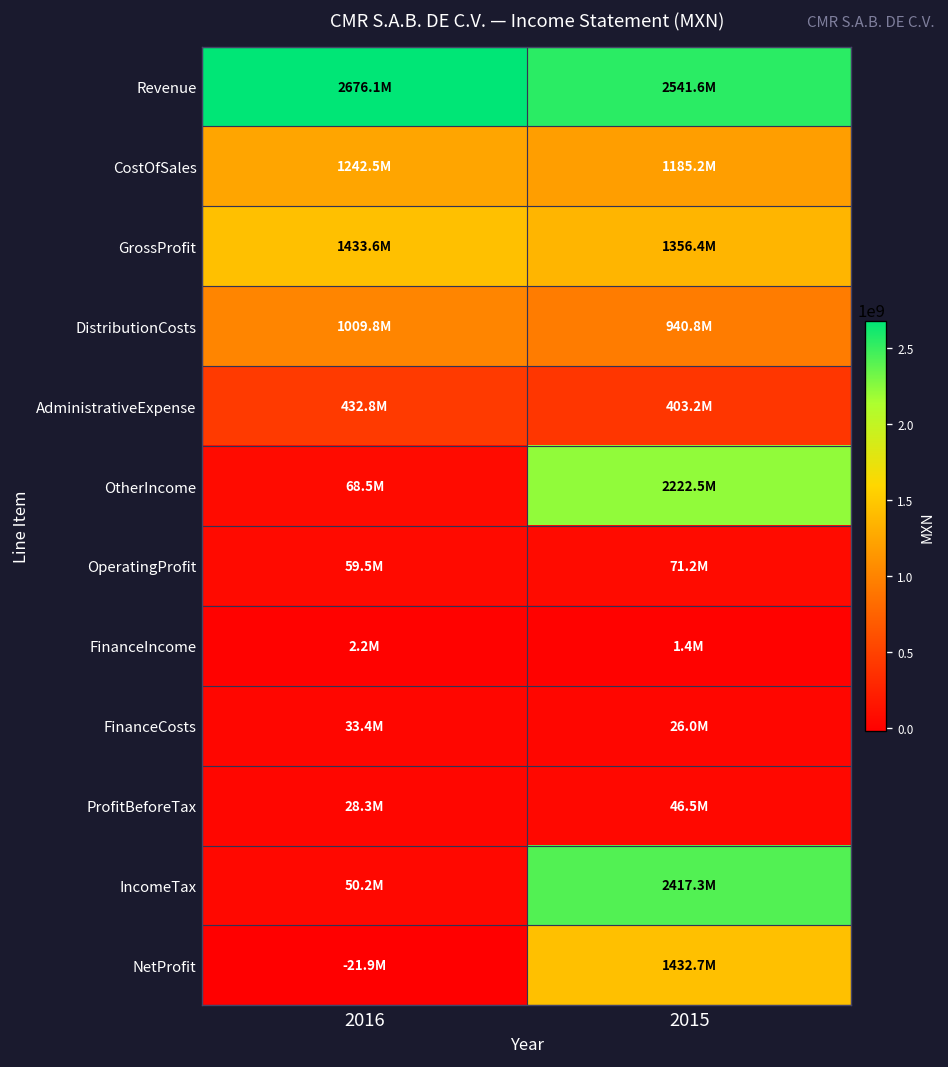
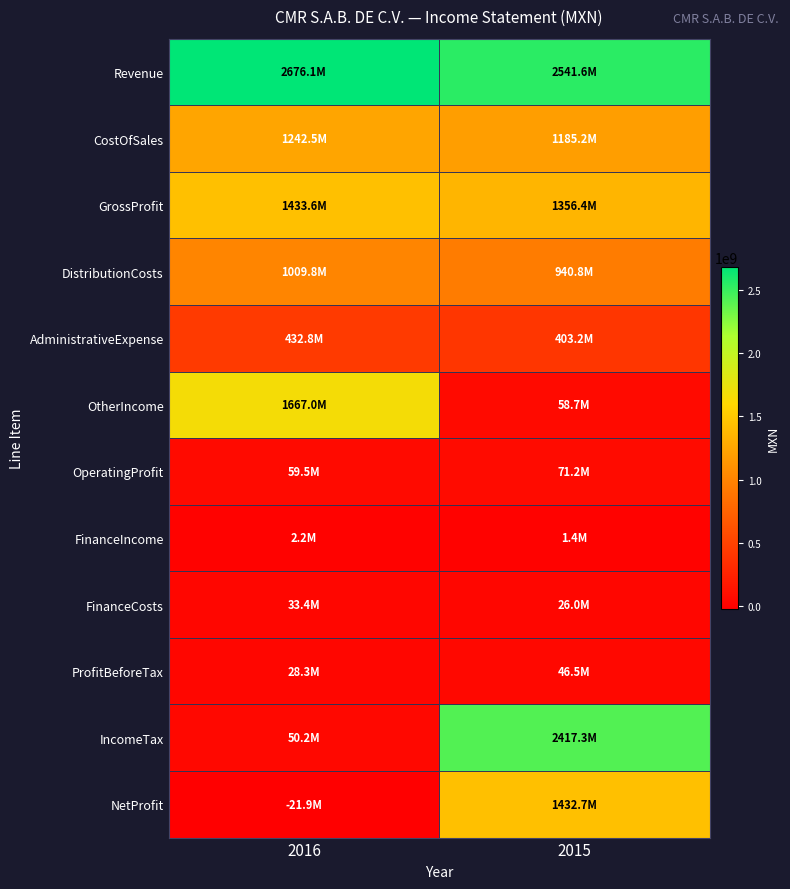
OtherIncome, 2016: 68.5M -> 1667.0M
OtherIncome, 2015: 2222.5M -> 58.7M
